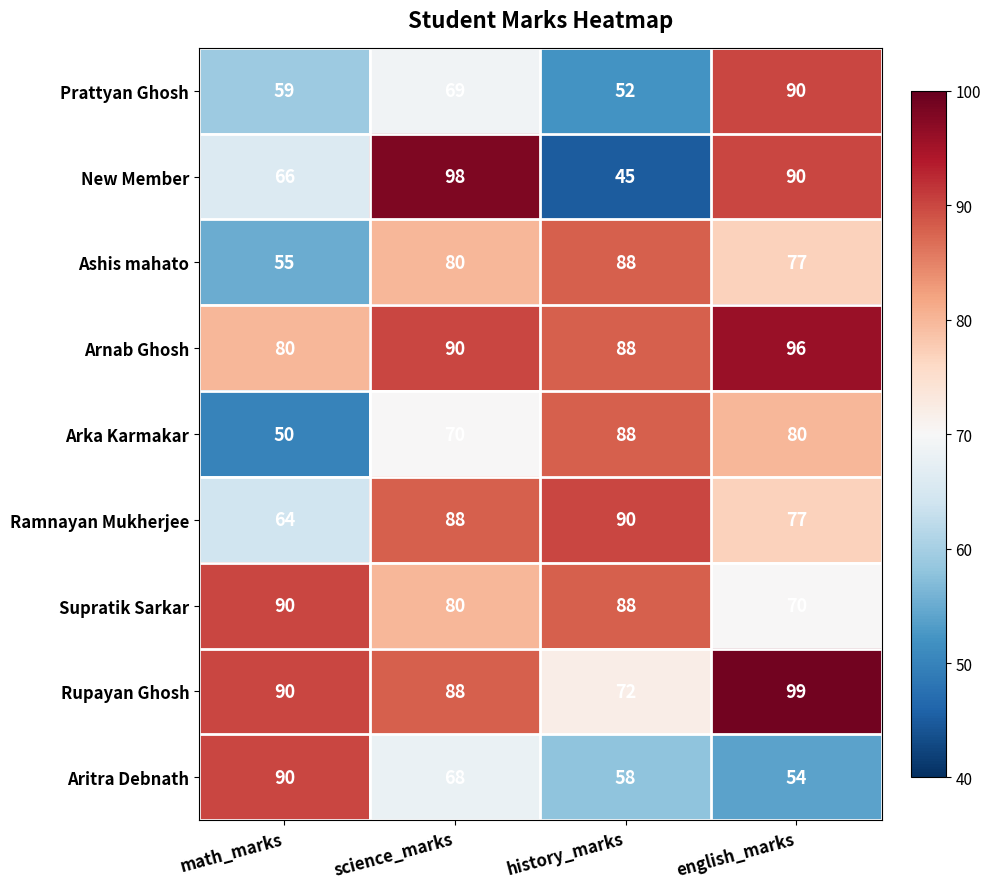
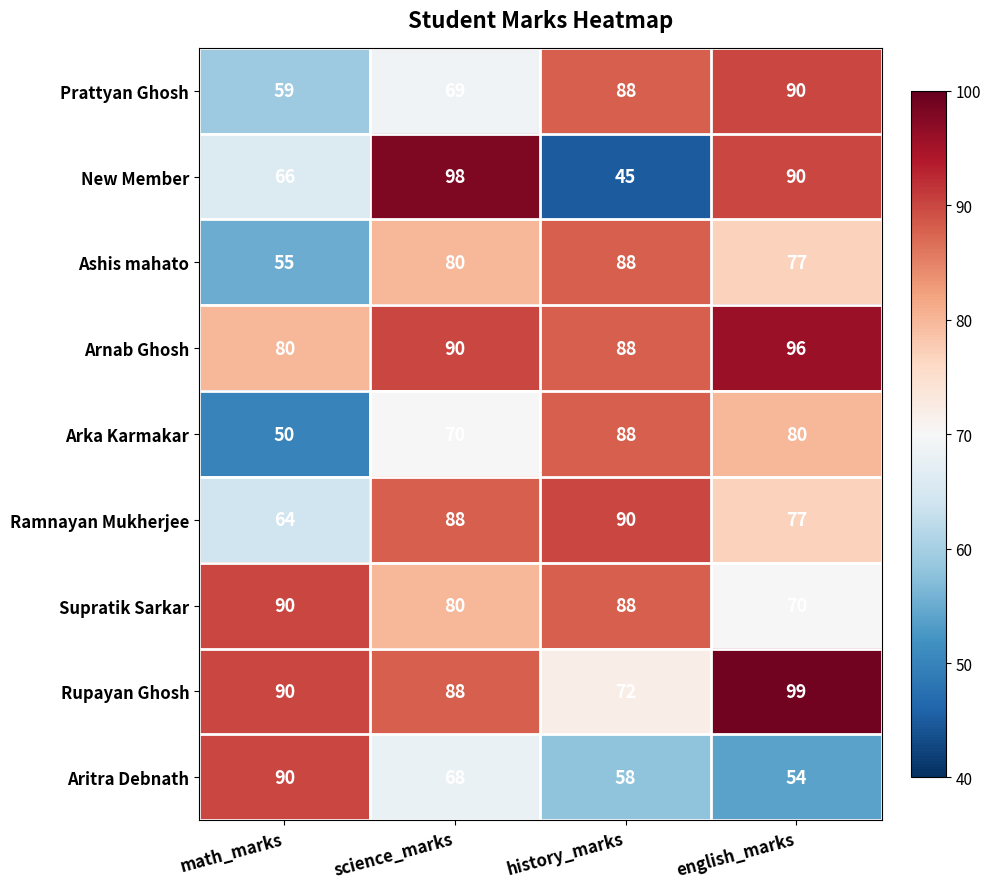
Prattyan Ghosh, history_marks: 52 -> 88
